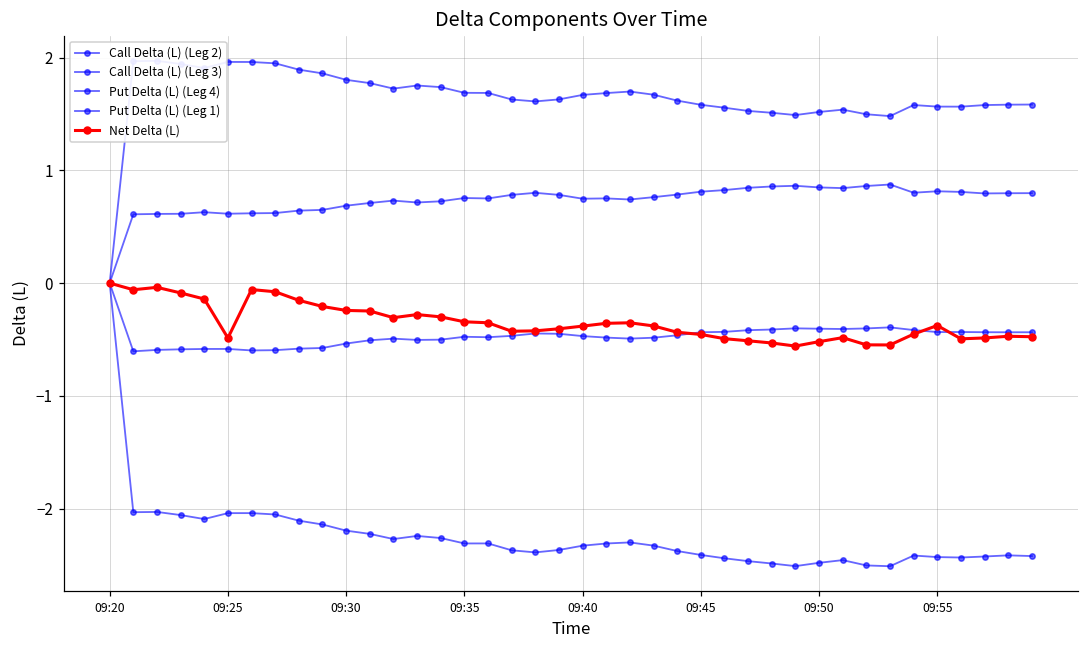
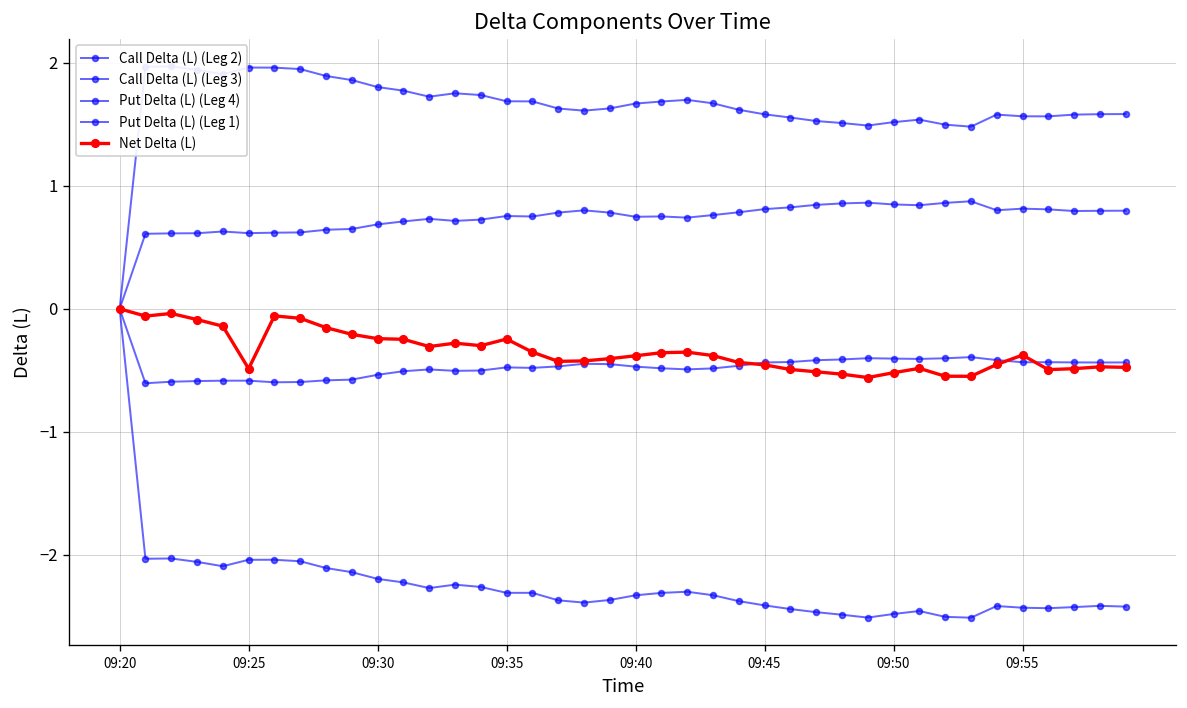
Net Delta (L), 09:35: -0.34 -> -0.25
